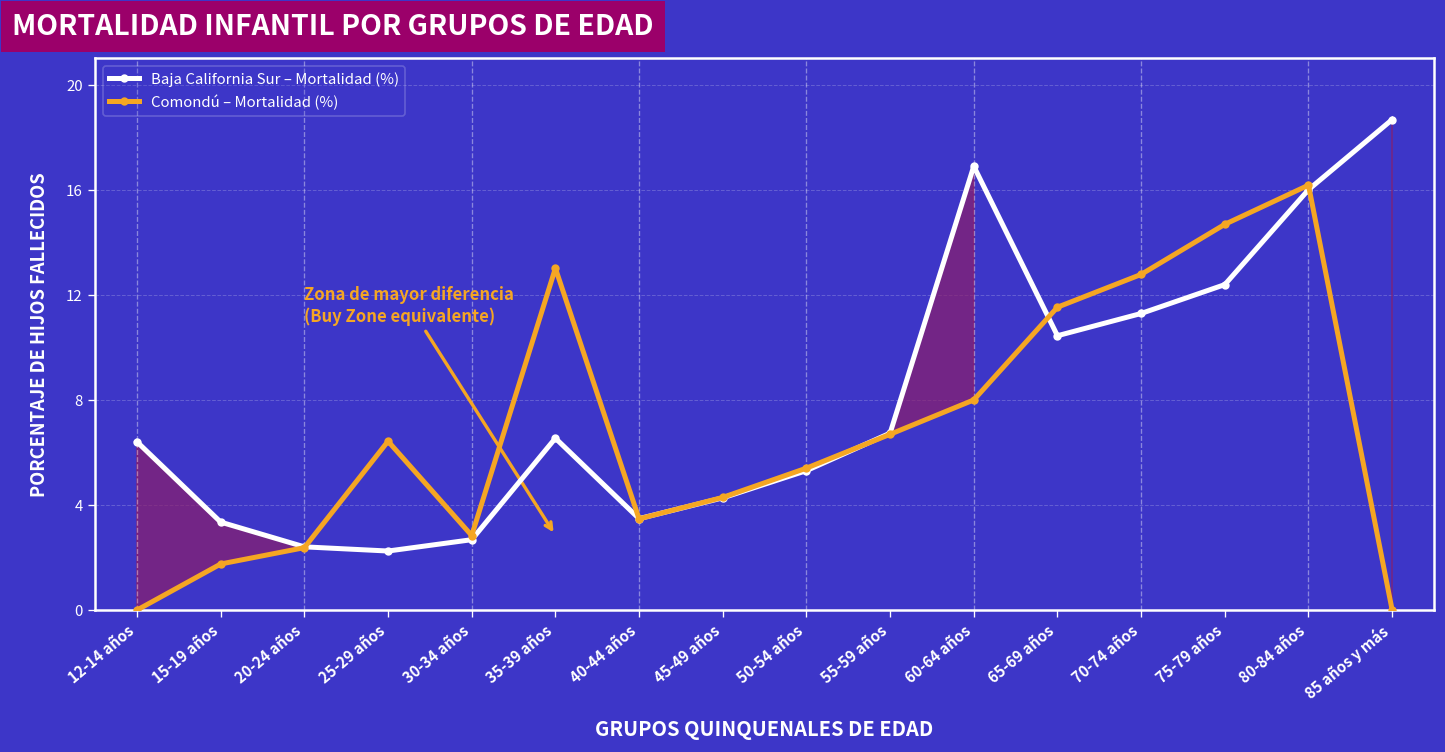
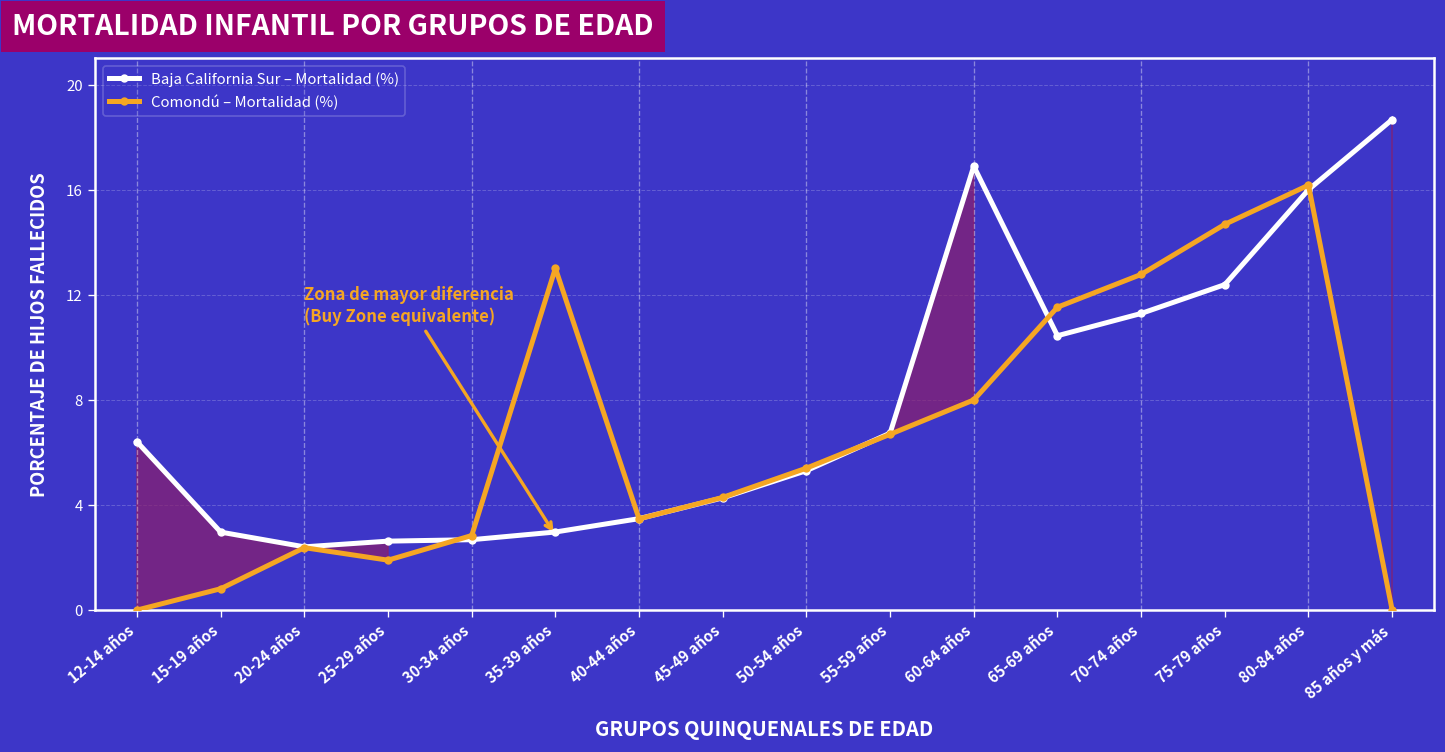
Baja California Sur – Mortalidad (%), 15-19 años: 3.3 -> 3.0
Comondú – Mortalidad (%), 15-19 años: 1.8 -> 0.8
Baja California Sur – Mortalidad (%), 25-29 años: 2.2 -> 2.6
Comondú – Mortalidad (%), 25-29 años: 6.4 -> 1.9
Baja California Sur – Mortalidad (%), 35-39 años: 6.5 -> 3.0
